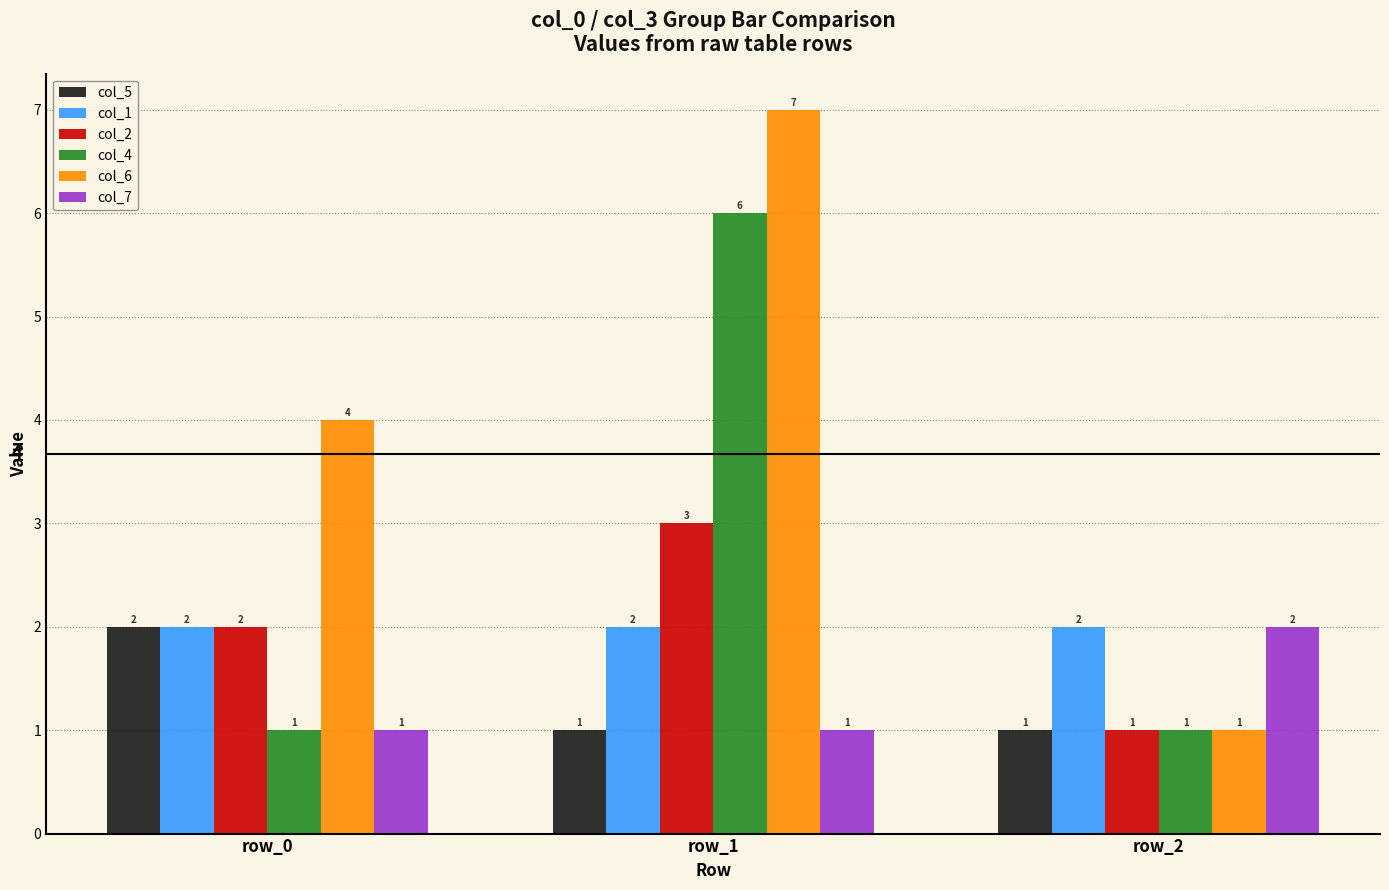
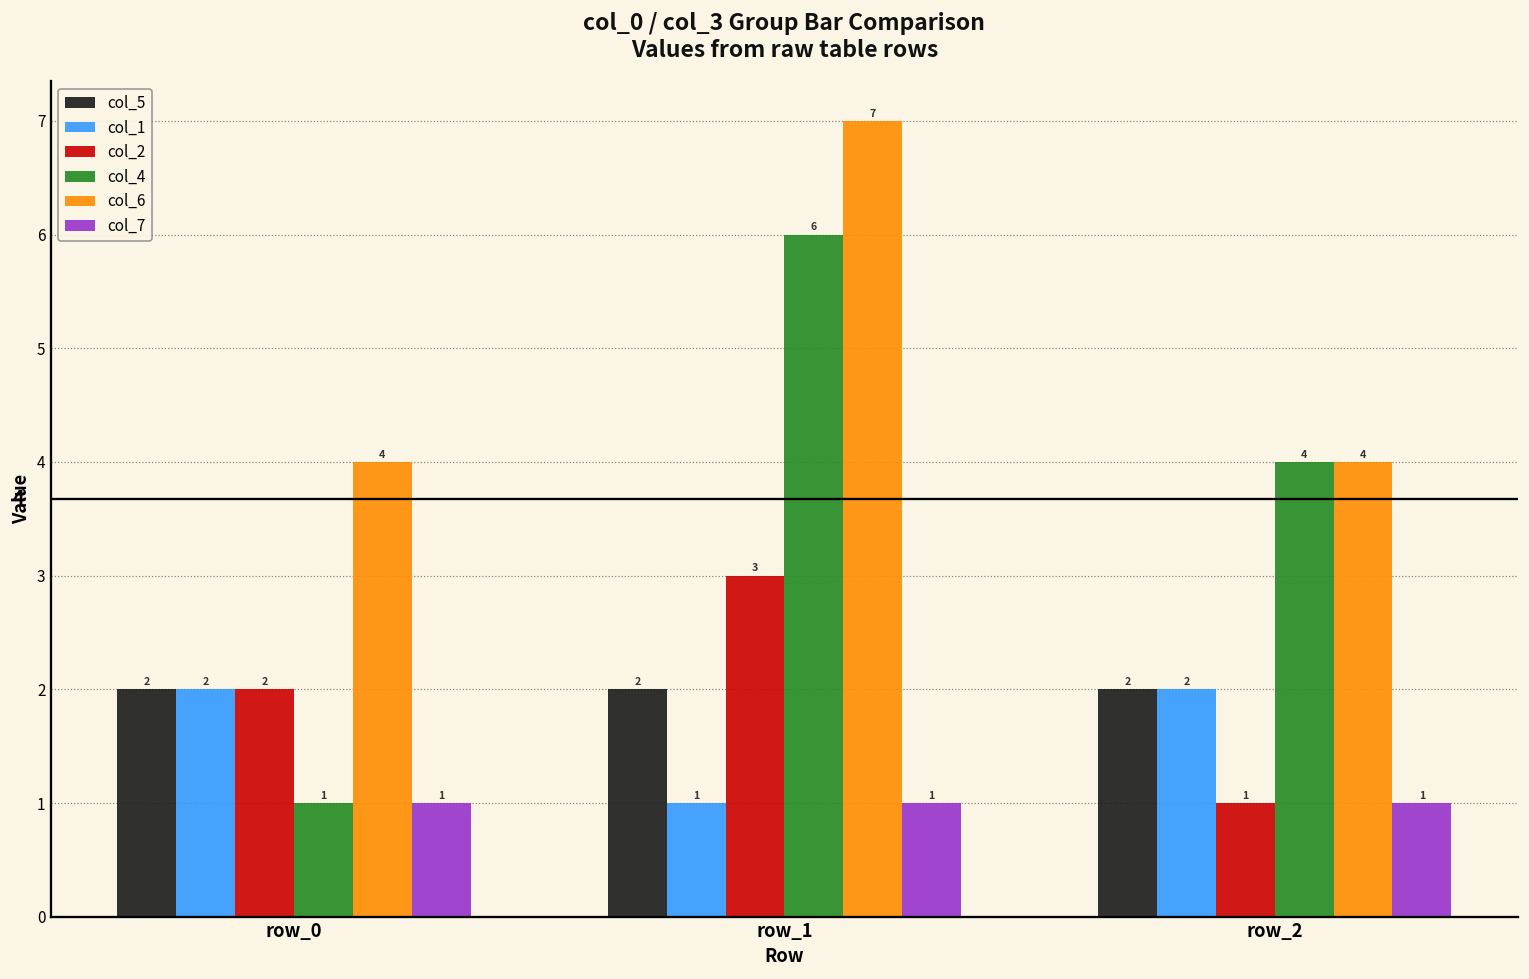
col_5, row_1: 1 -> 2
col_1, row_1: 2 -> 1
col_5, row_2: 1 -> 2
col_4, row_2: 1 -> 4
col_6, row_2: 1 -> 4
col_7, row_2: 2 -> 1
